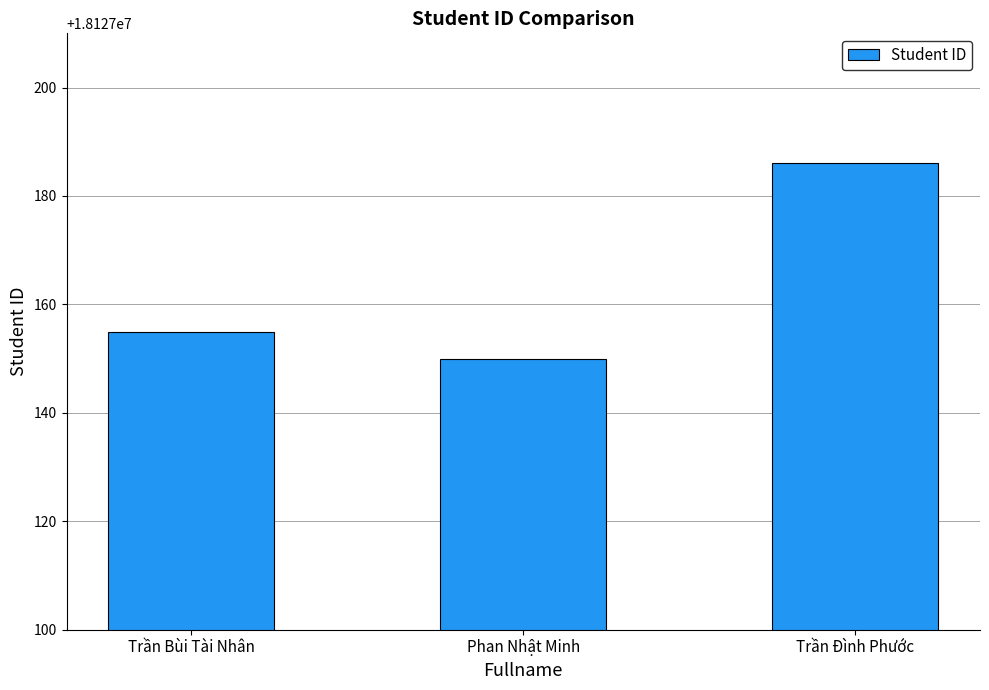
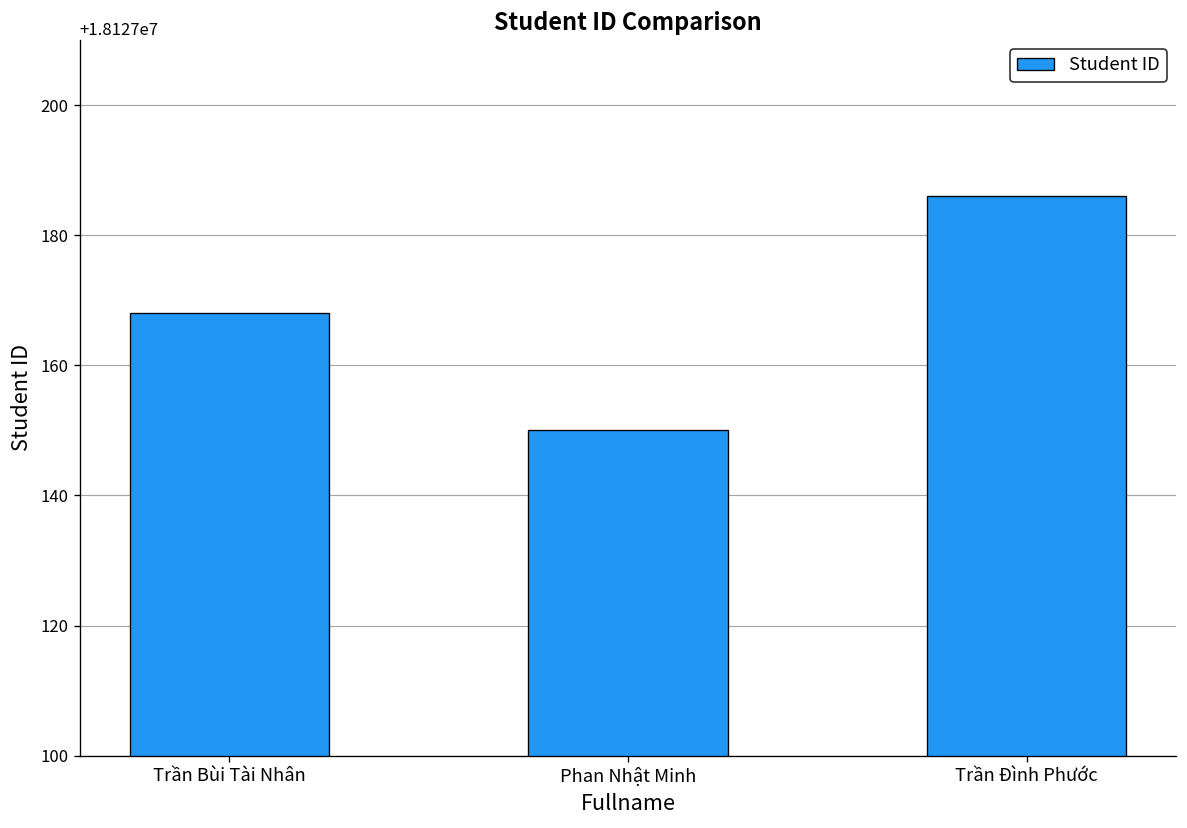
Trần Bùi Tài Nhân: 18127155 -> 18127168
